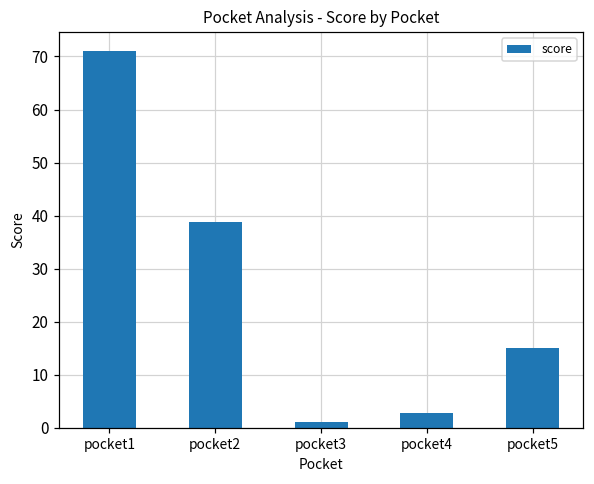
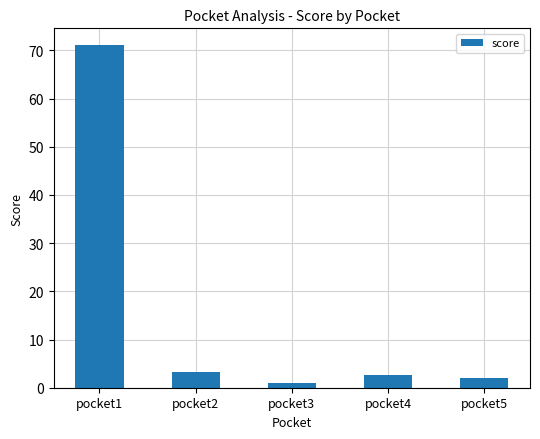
pocket2: 39 -> 3
pocket5: 15 -> 2
